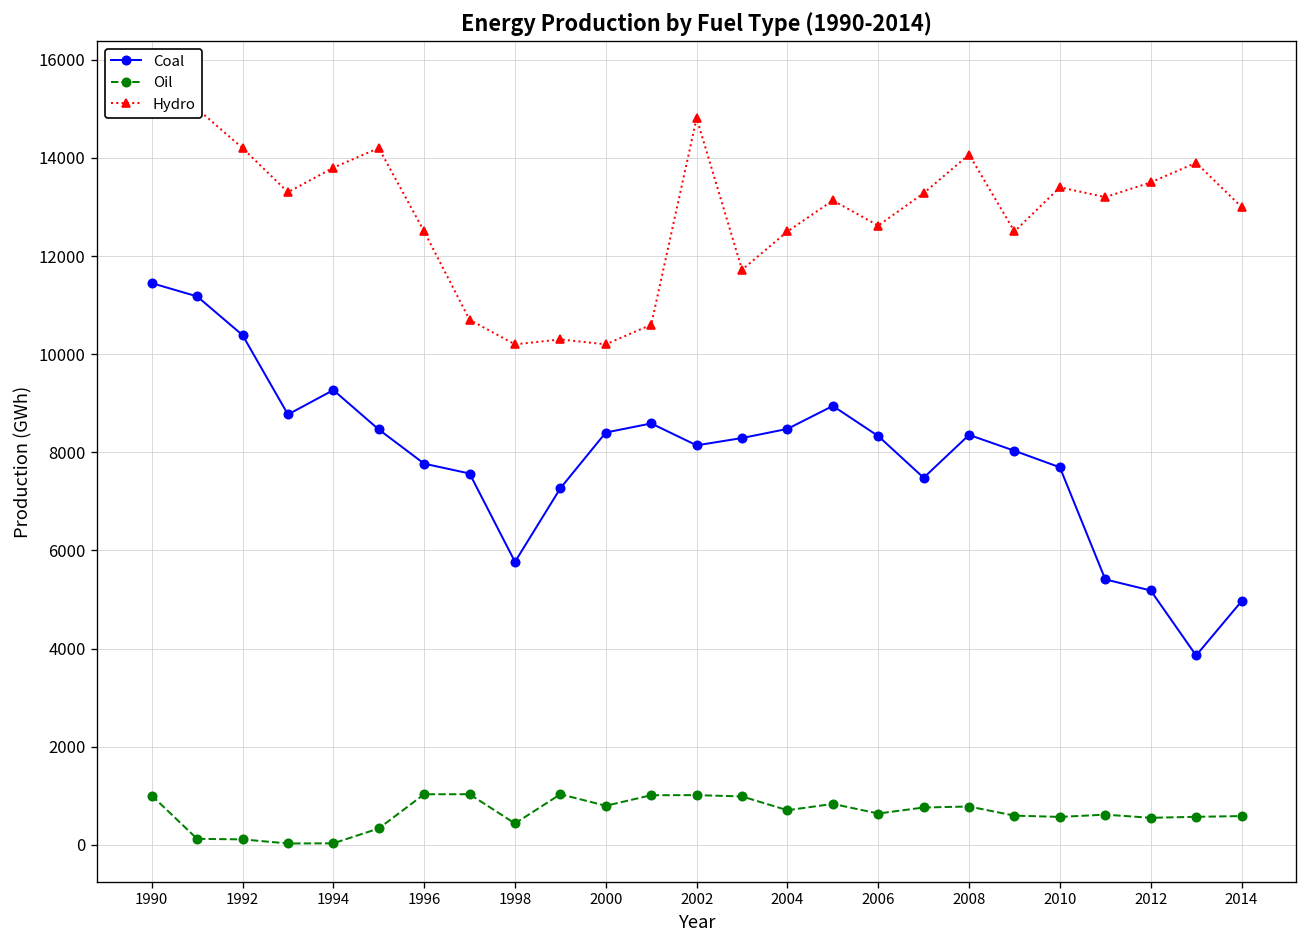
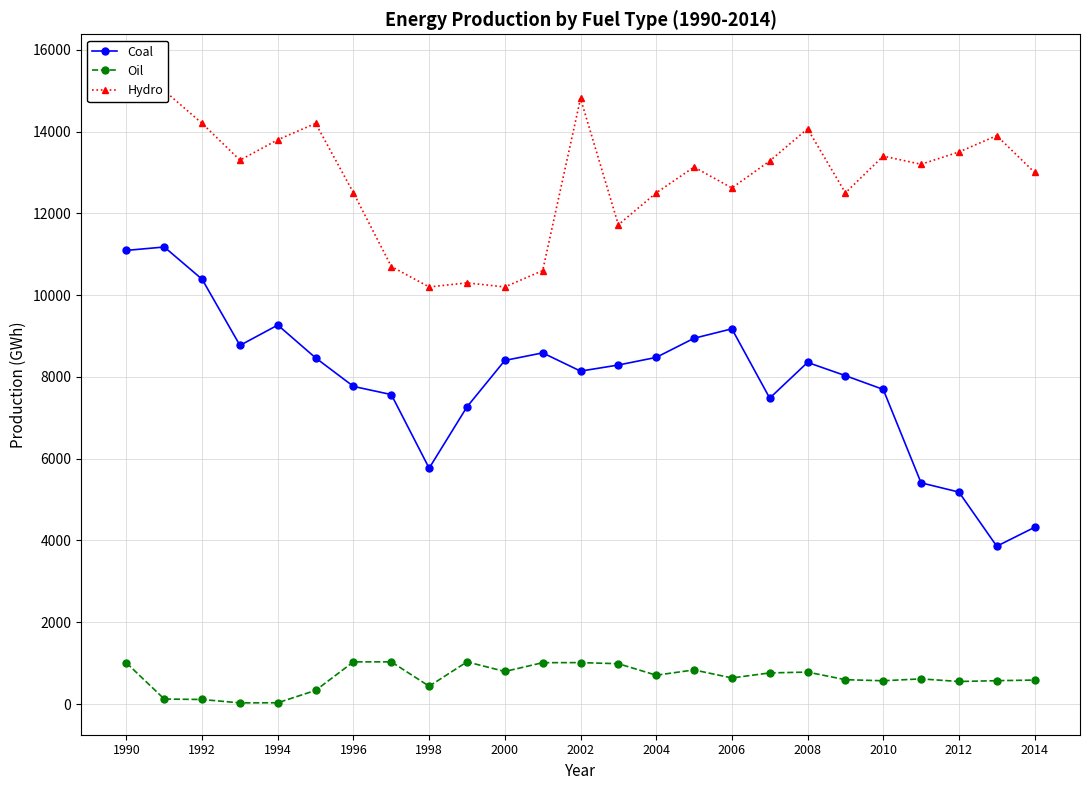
Coal, 1990: 11400 -> 11100
Coal, 2006: 8300 -> 9200
Coal, 2014: 5000 -> 4300
